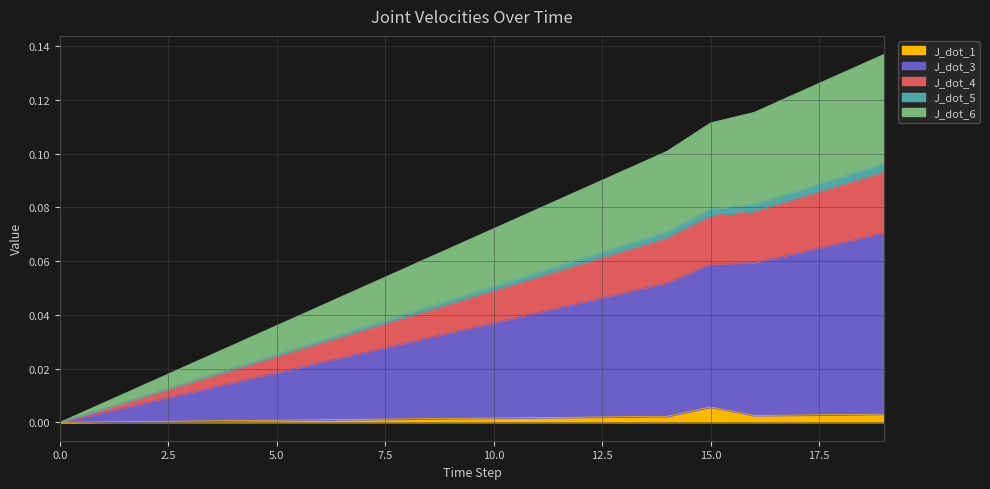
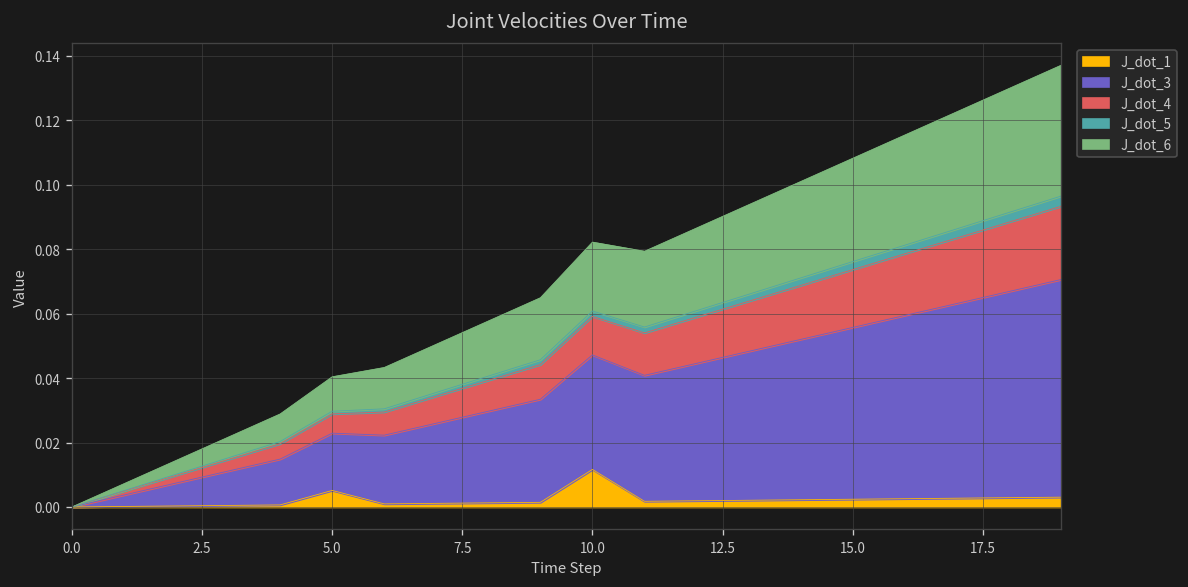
J_dot_1, 5.0: 0.001 -> 0.005
J_dot_1, 10.0: 0.002 -> 0.012
J_dot_1, 15.0: 0.006 -> 0.002
